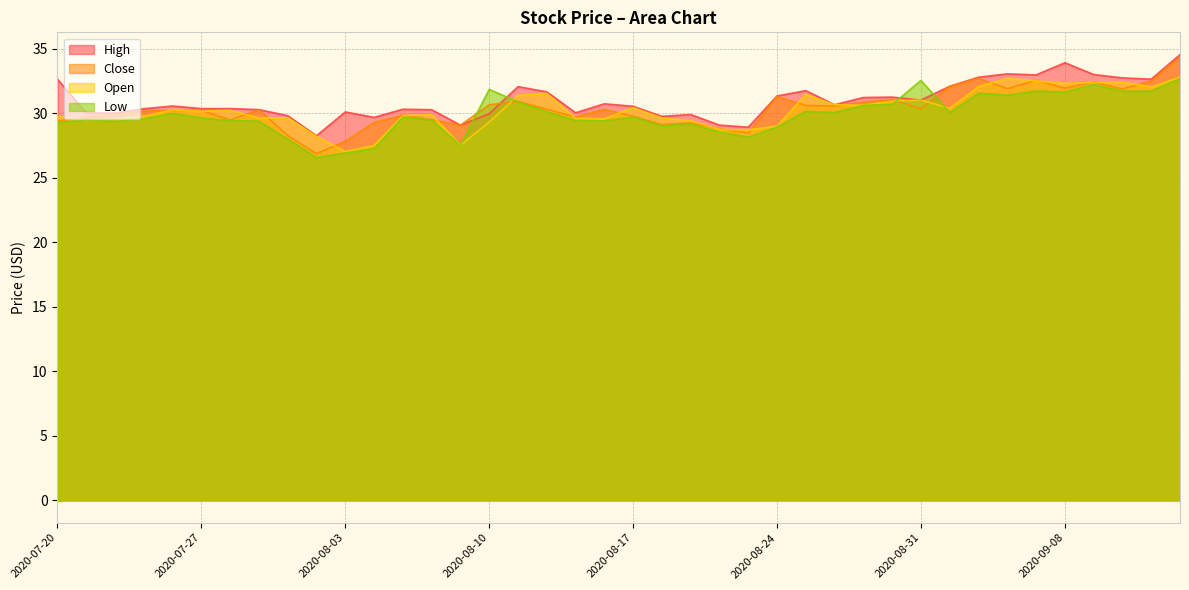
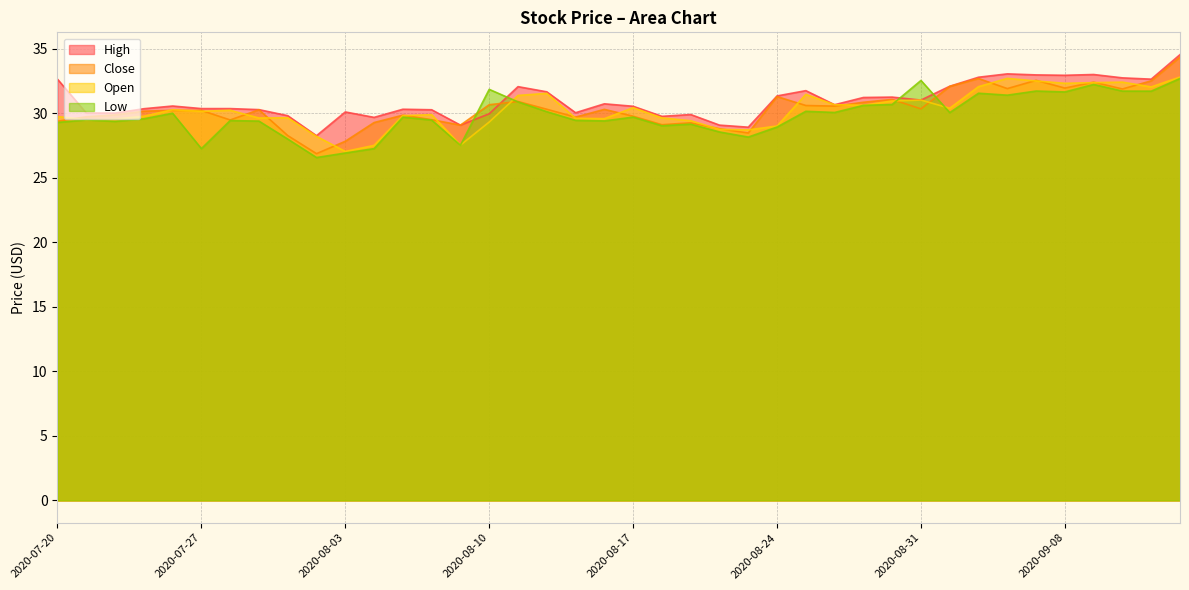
Low, 2020-07-27: 29.6 -> 27.3
High, 2020-09-08: 33.9 -> 32.9
